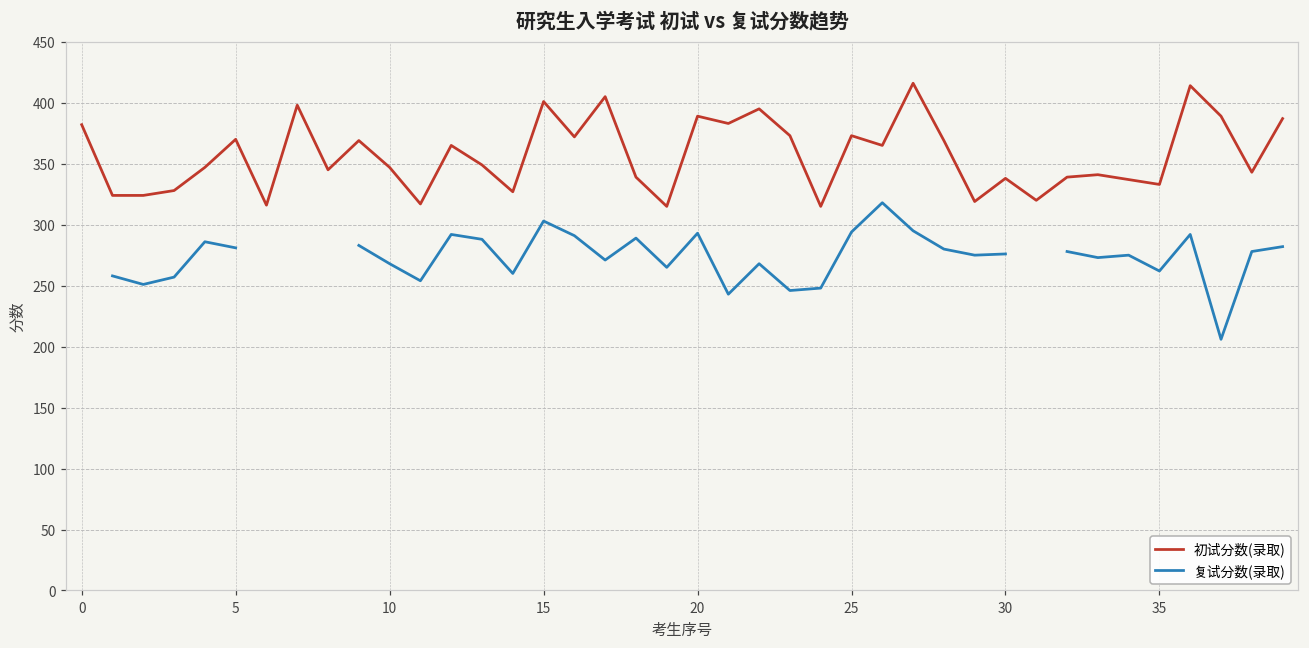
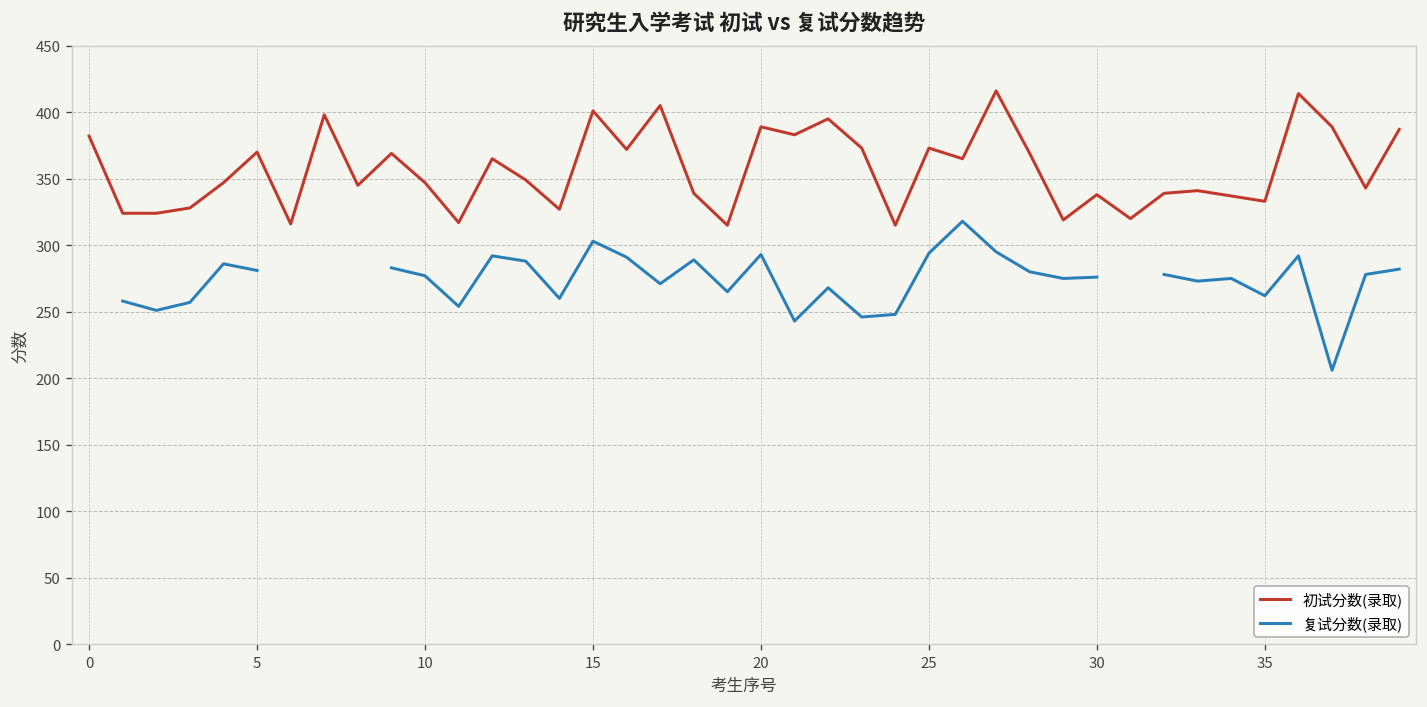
复试分数(录取), 10: 268 -> 277
